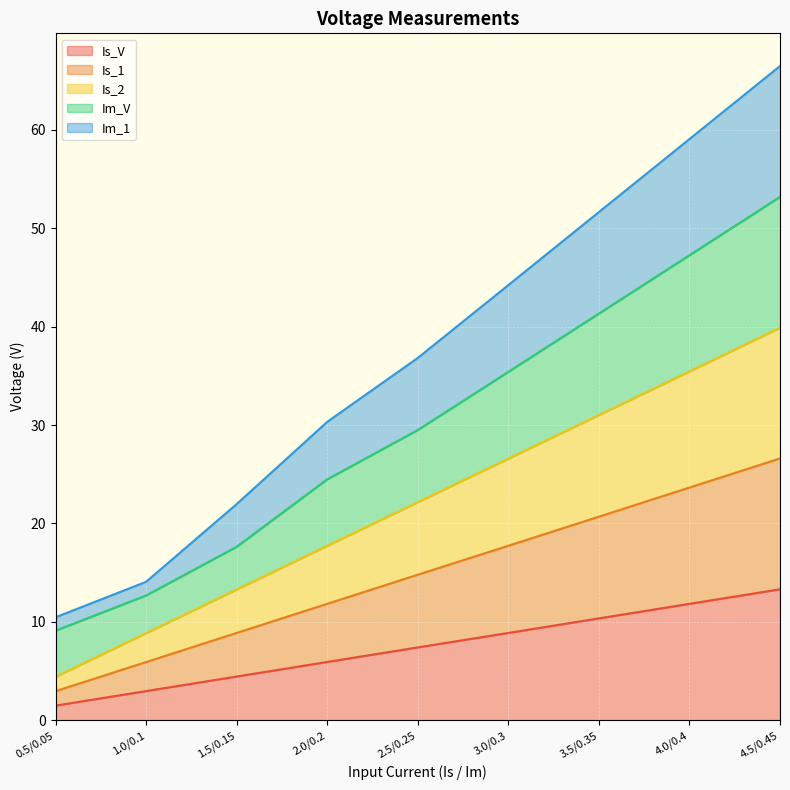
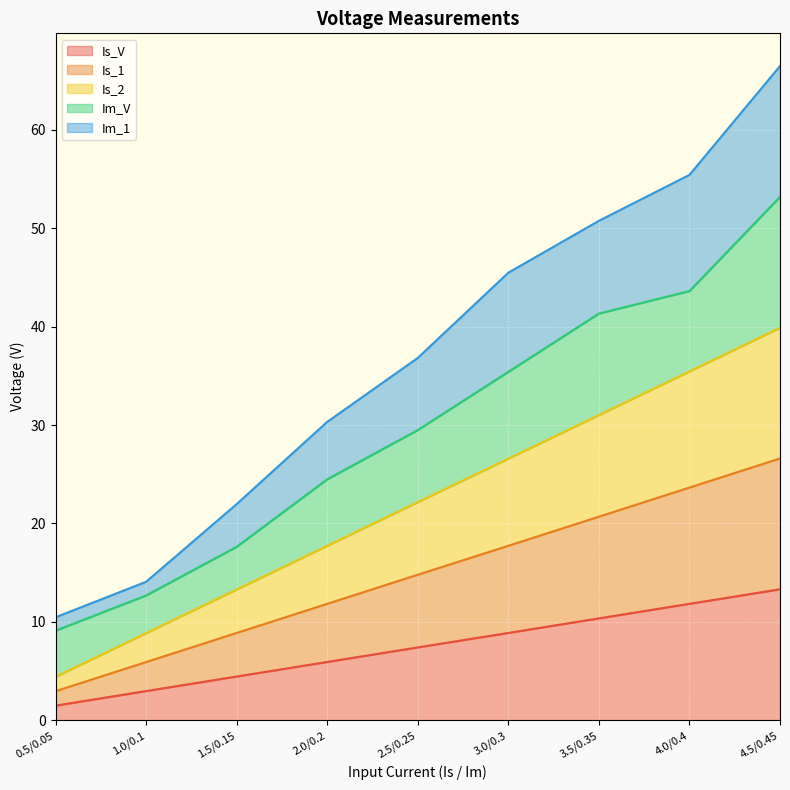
Im_1, 3.0/0.3: 9 -> 10
Im_1, 3.5/0.35: 10 -> 9
Im_V, 4.0/0.4: 12 -> 8
